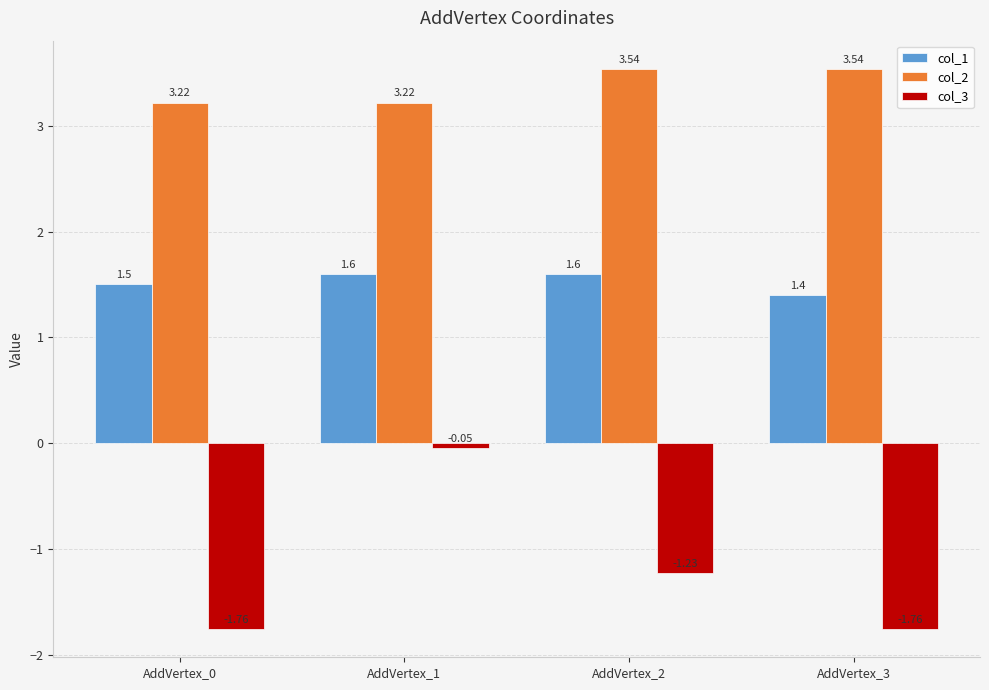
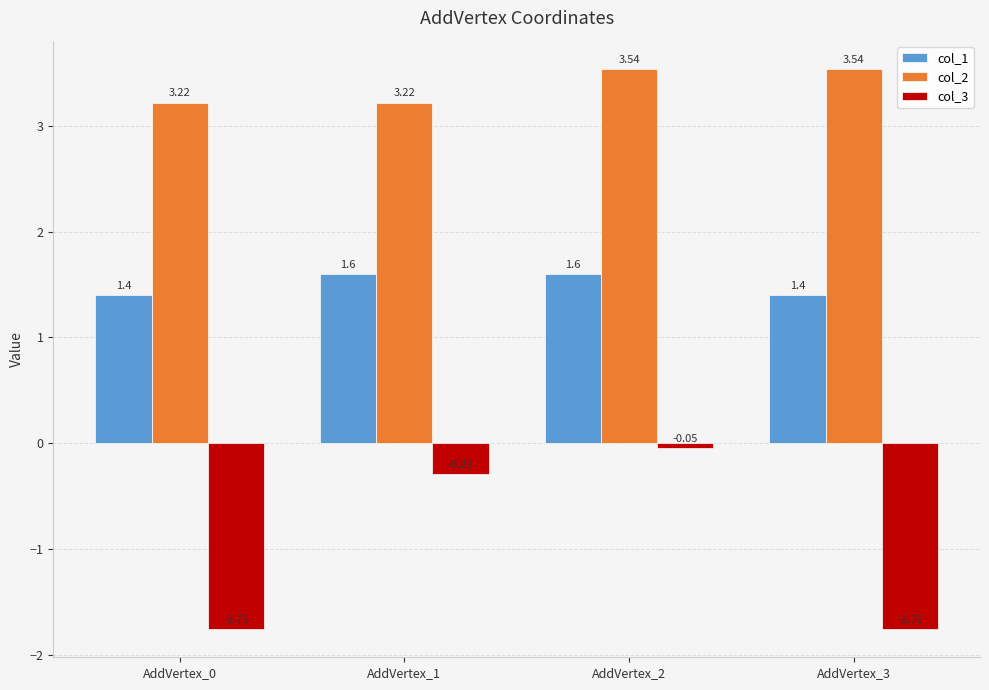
col_1, AddVertex_0: 1.5 -> 1.4
col_3, AddVertex_1: -0.05 -> -0.29
col_3, AddVertex_2: -1.23 -> -0.05
